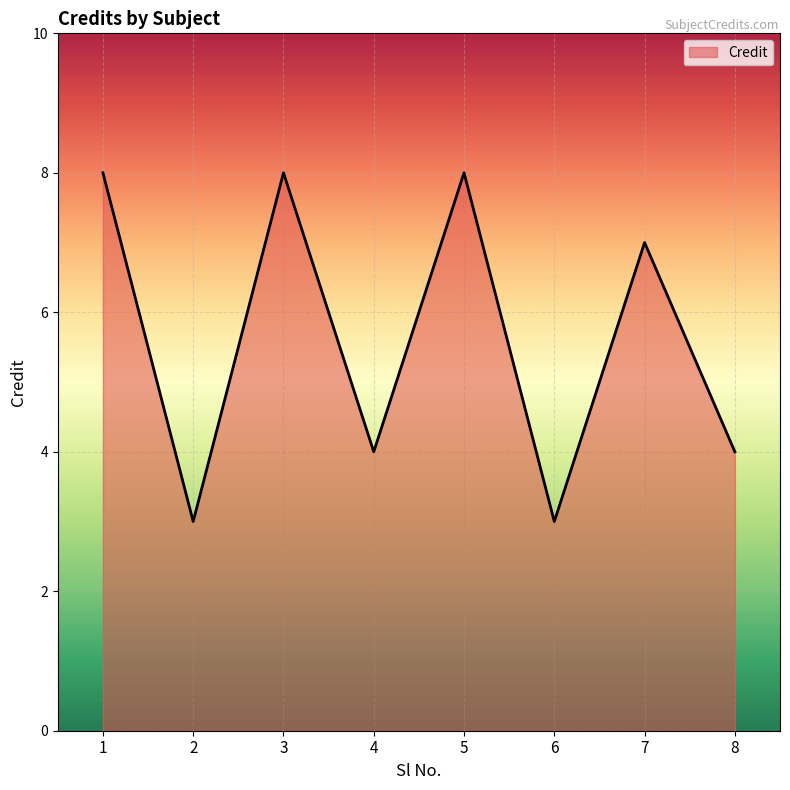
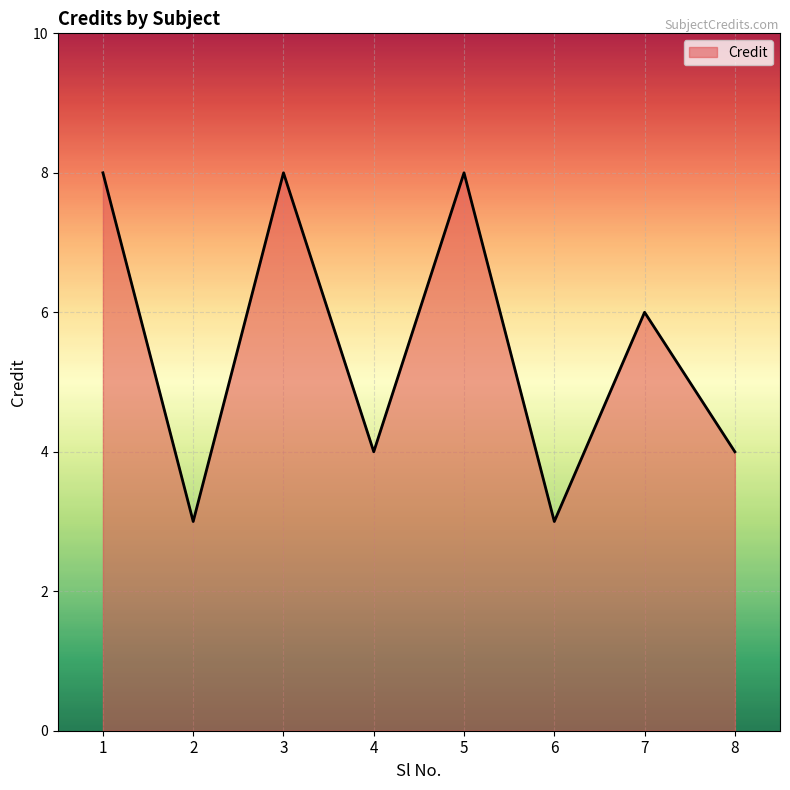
7: 7 -> 6
